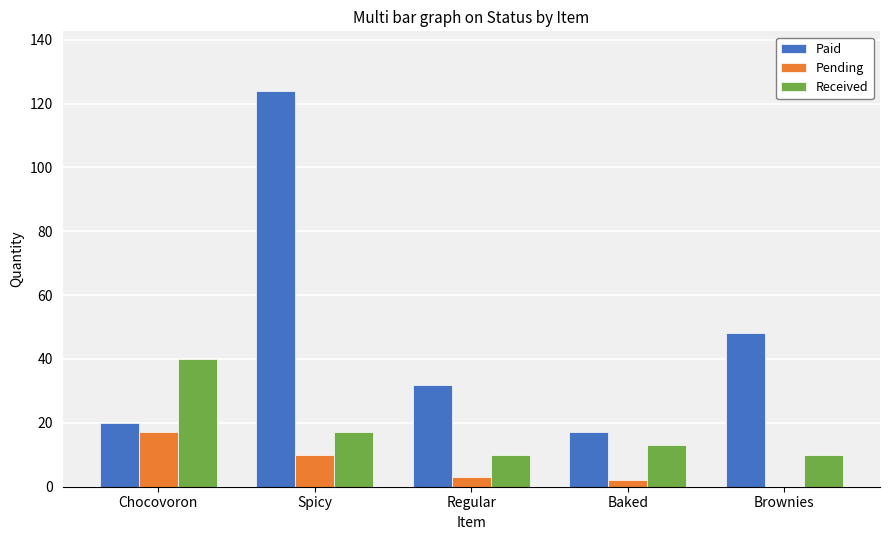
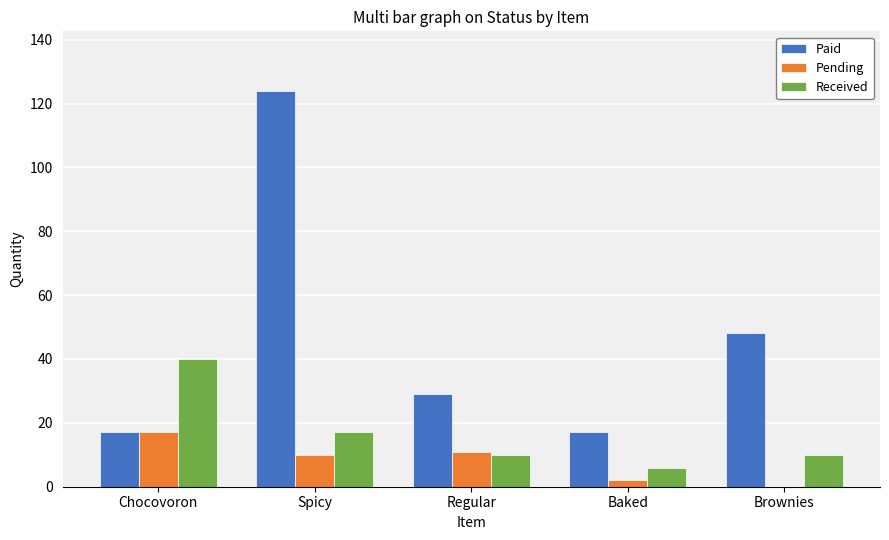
Paid, Chocovoron: 20 -> 17
Paid, Regular: 32 -> 29
Pending, Regular: 3 -> 11
Received, Baked: 13 -> 6
